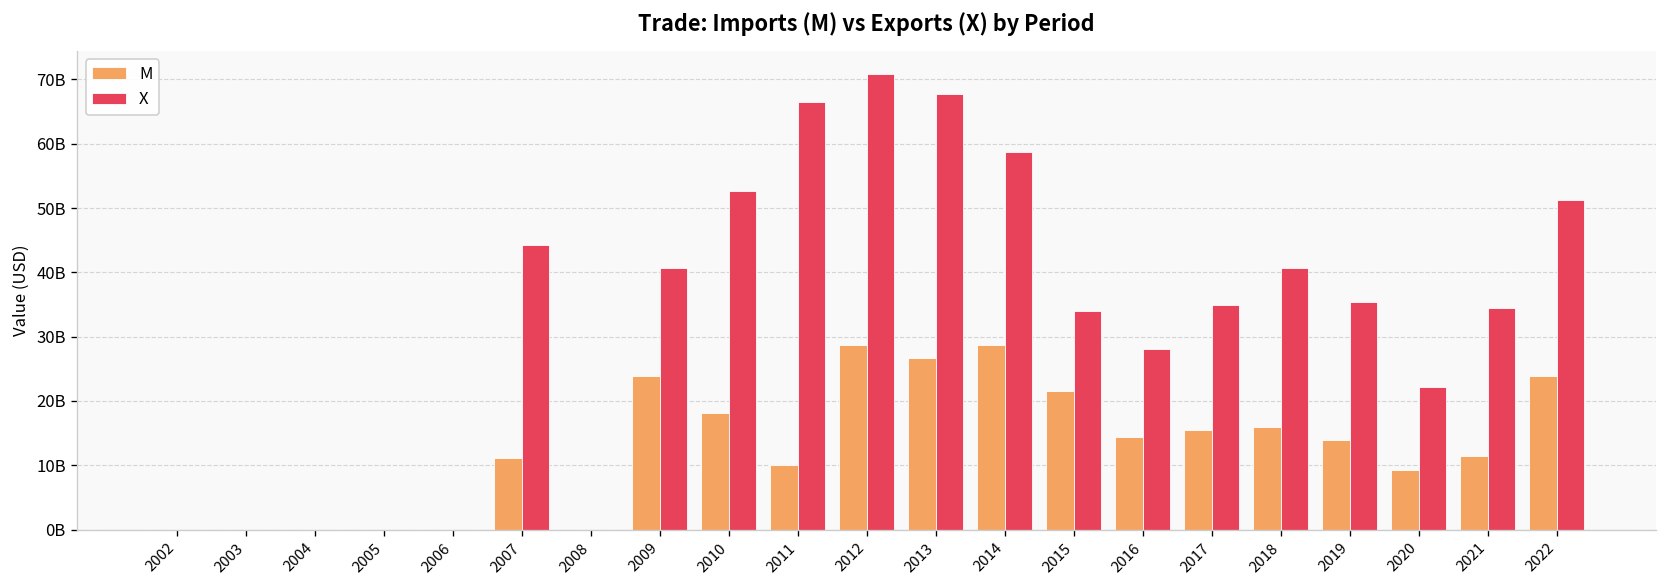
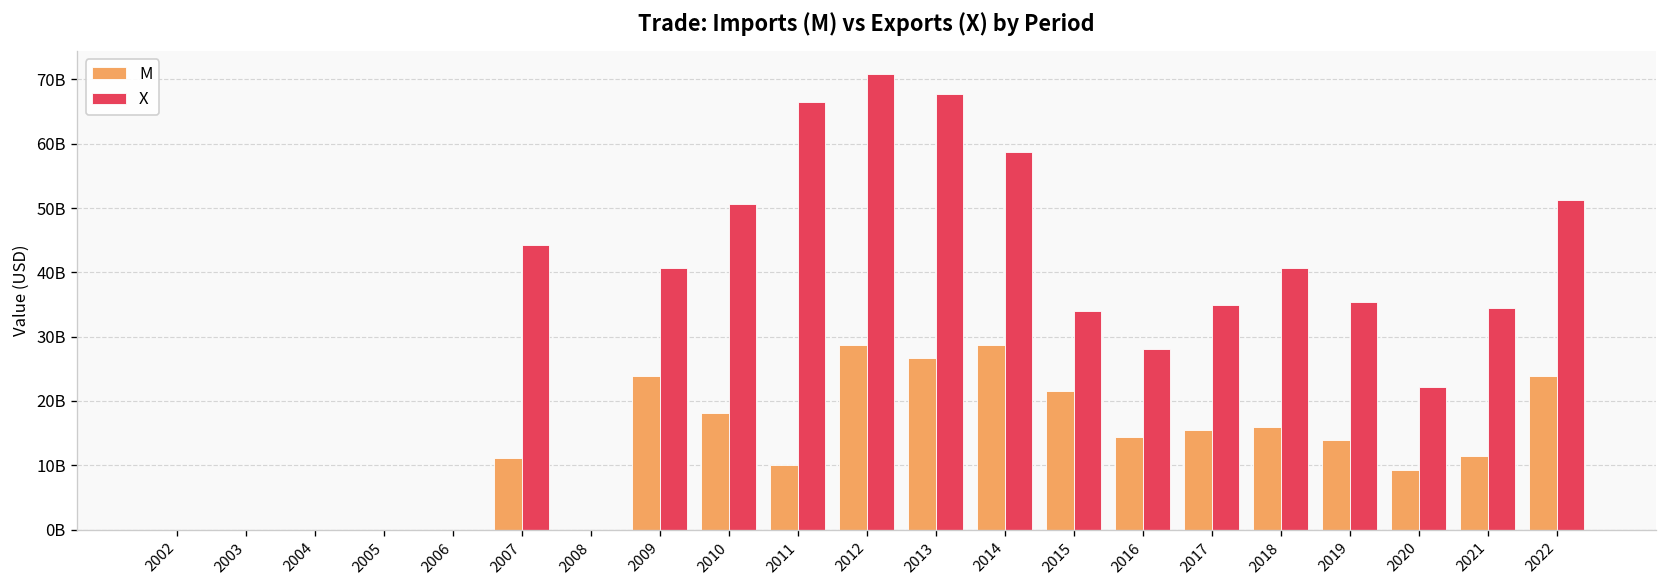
X, 2010: 53000000000 -> 51000000000
